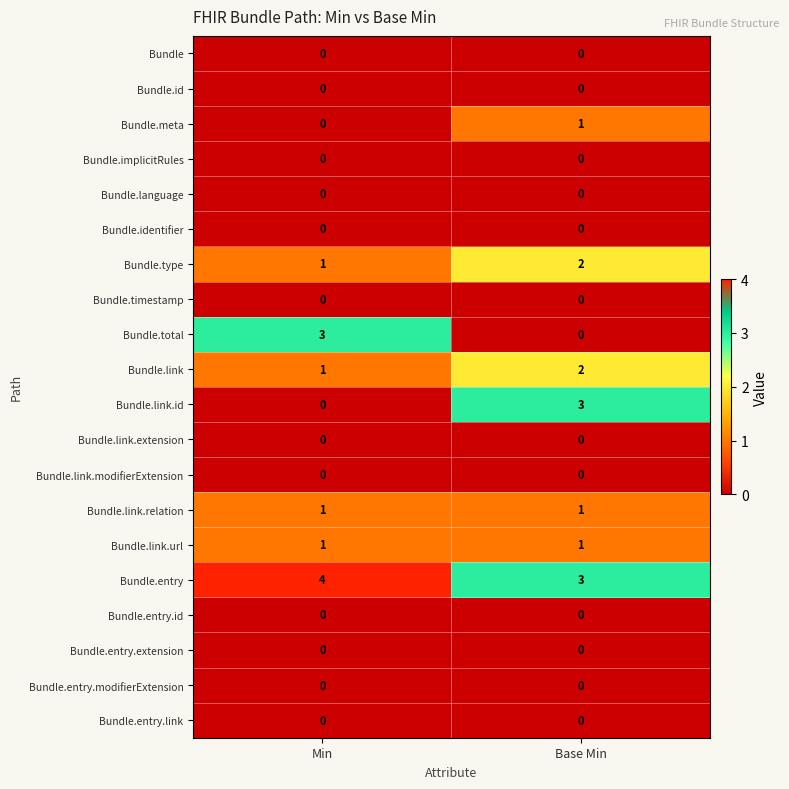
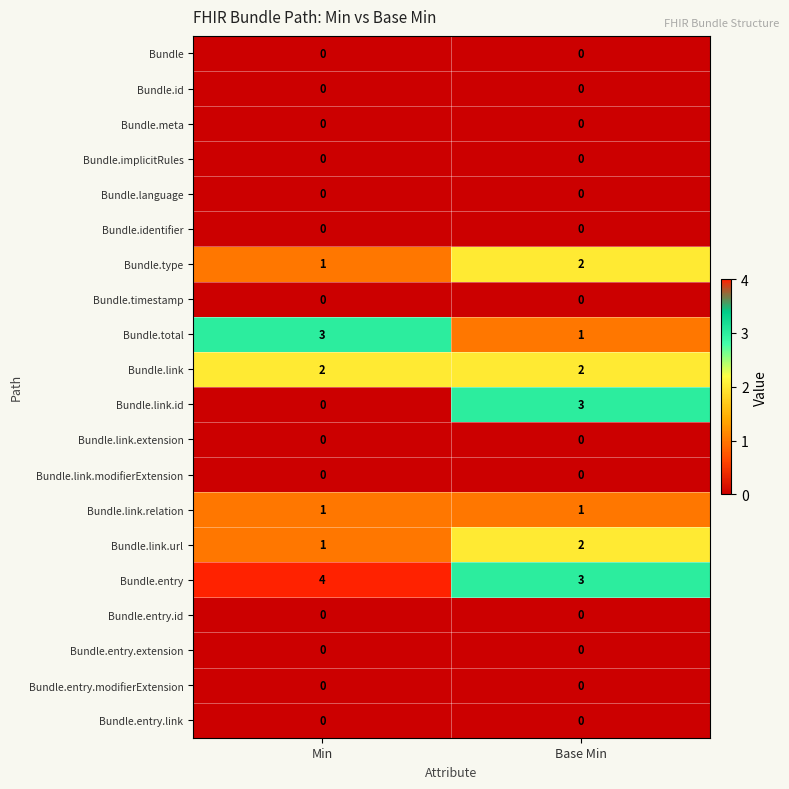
Bundle.meta, Base Min: 1 -> 0
Bundle.total, Base Min: 0 -> 1
Bundle.link, Min: 1 -> 2
Bundle.link.url, Base Min: 1 -> 2
